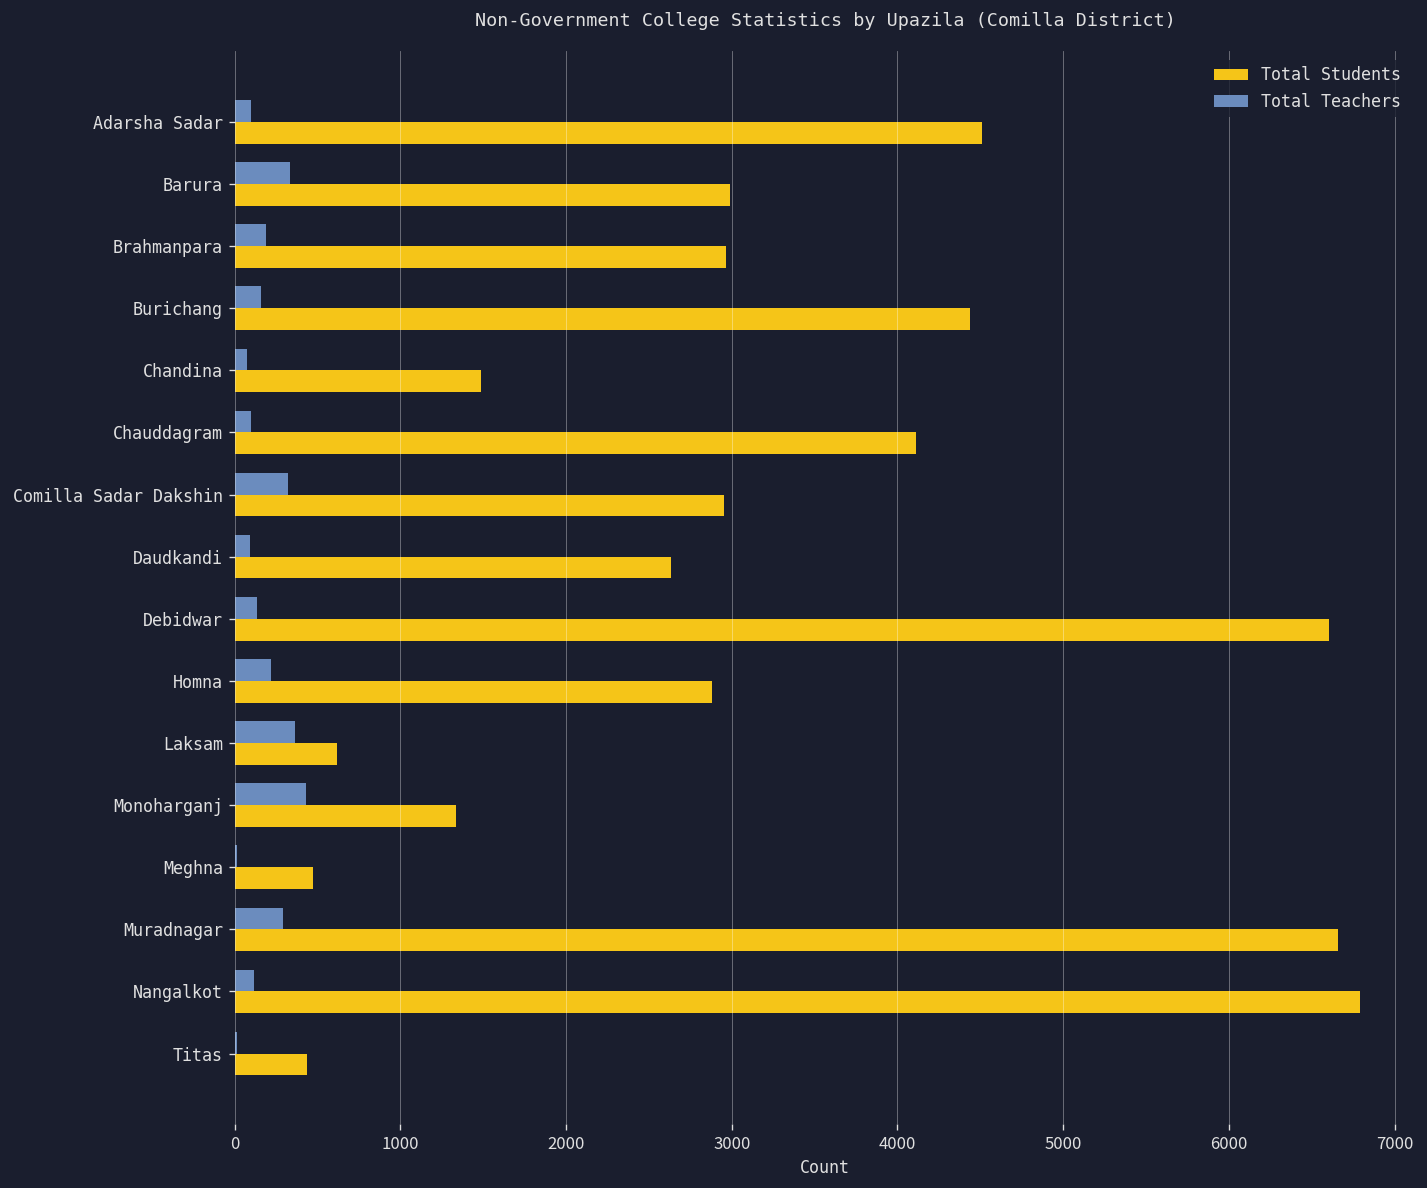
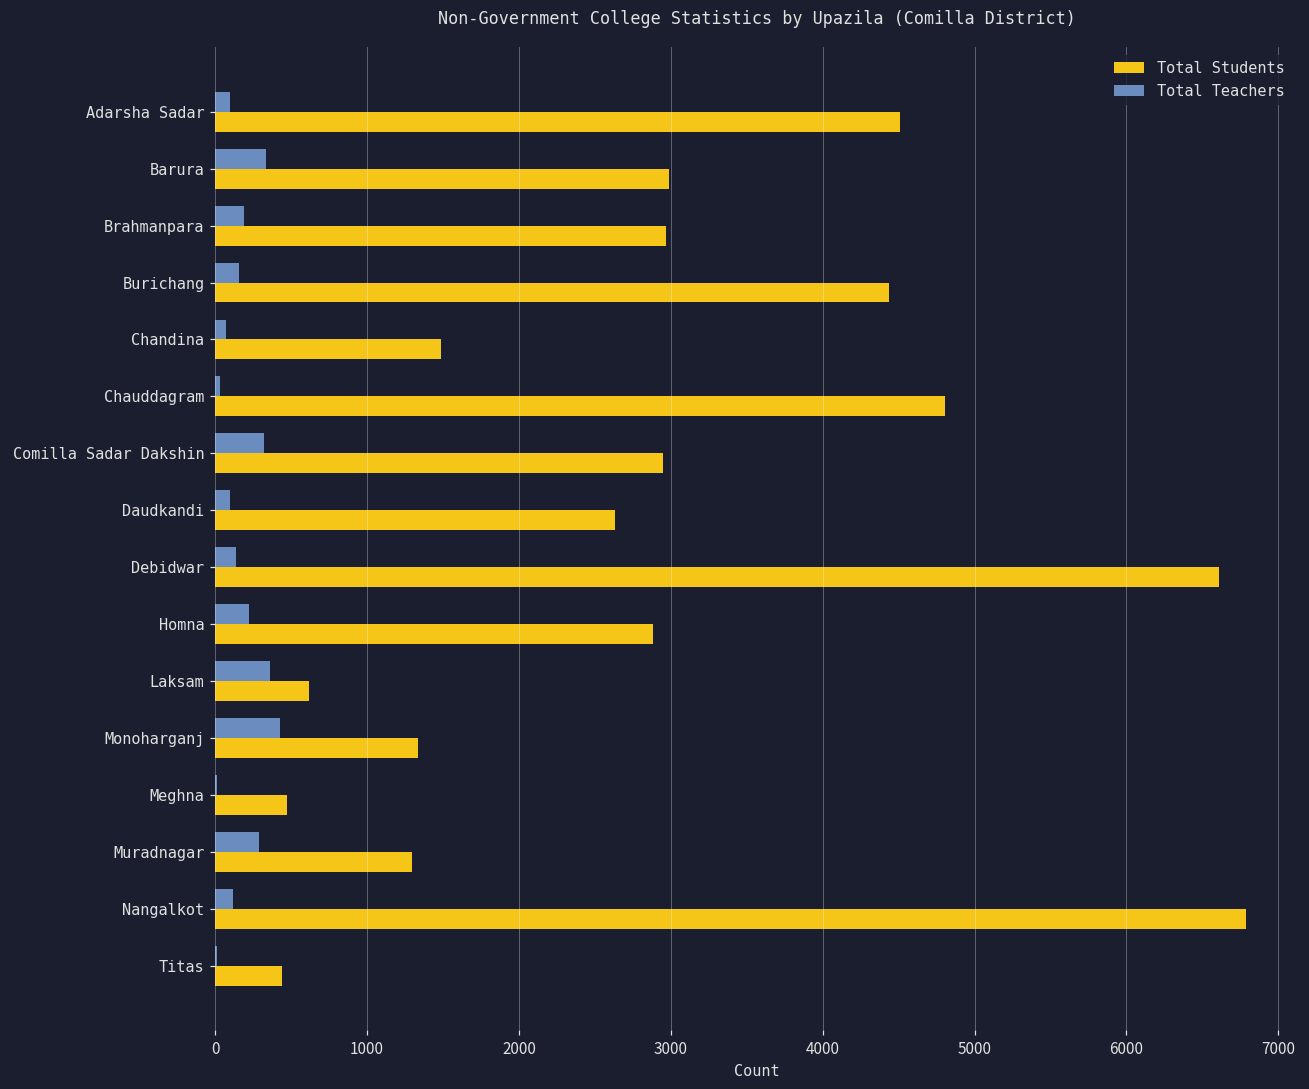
Total Teachers, Chauddagram: 100 -> 30
Total Students, Chauddagram: 4110 -> 4810
Total Students, Muradnagar: 6660 -> 1300
